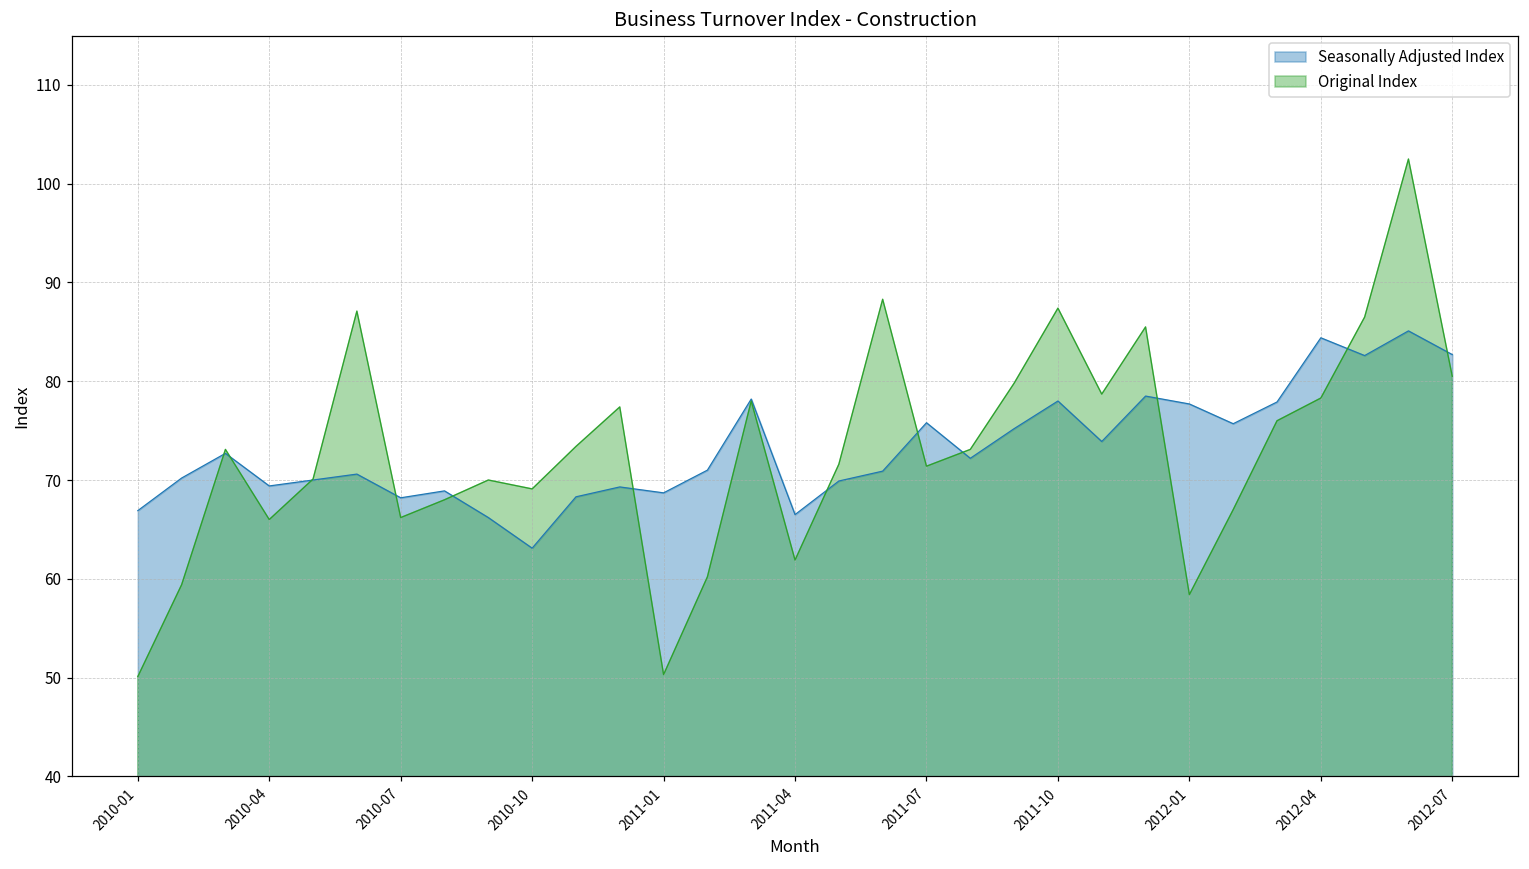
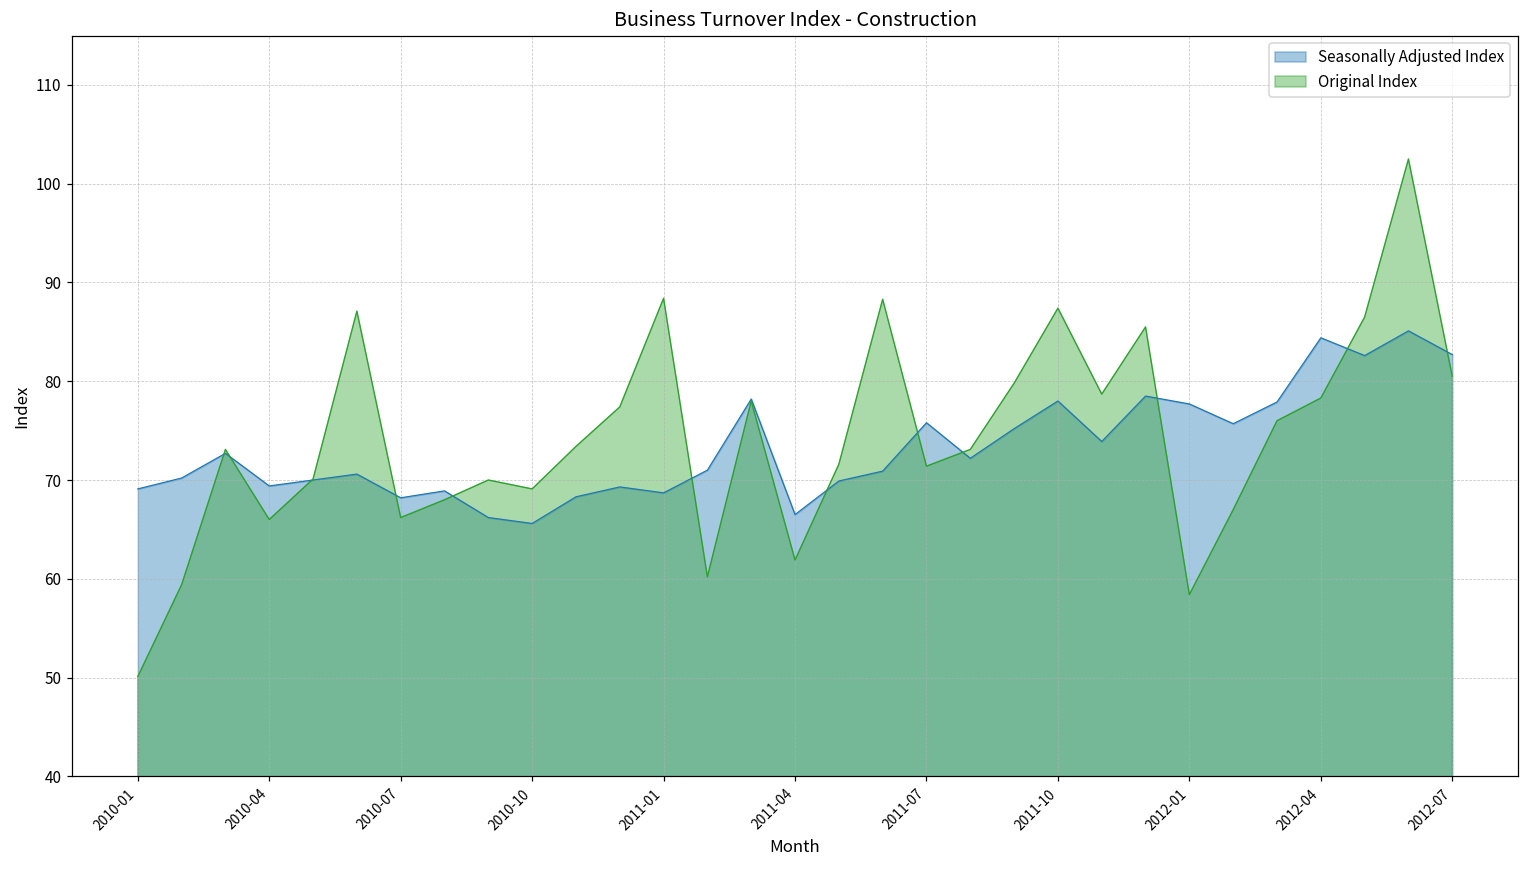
Seasonally Adjusted Index, 2010-01: 67 -> 69
Seasonally Adjusted Index, 2010-10: 63 -> 66
Original Index, 2011-01: 50 -> 88
